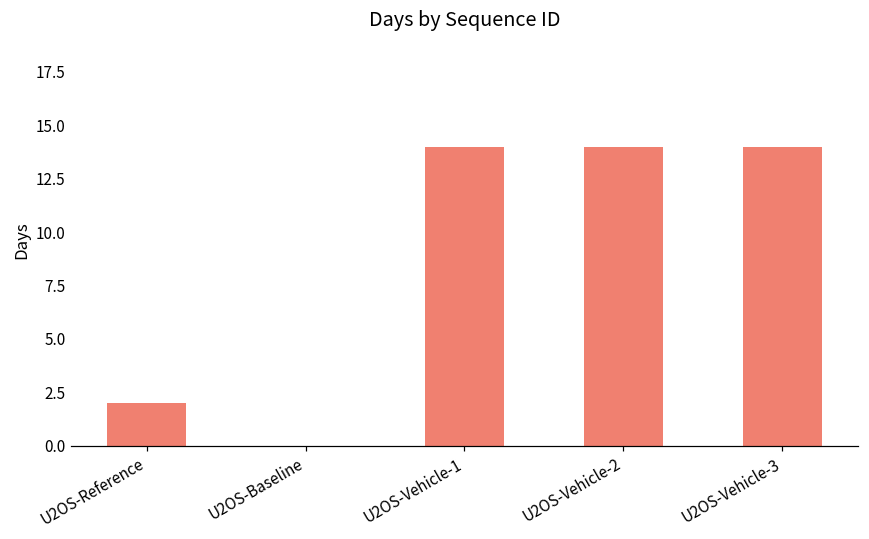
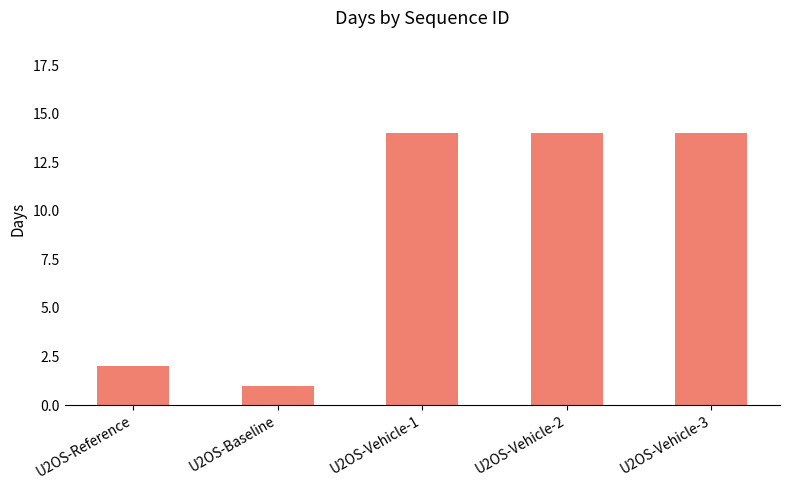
U2OS-Baseline: 0 -> 1
